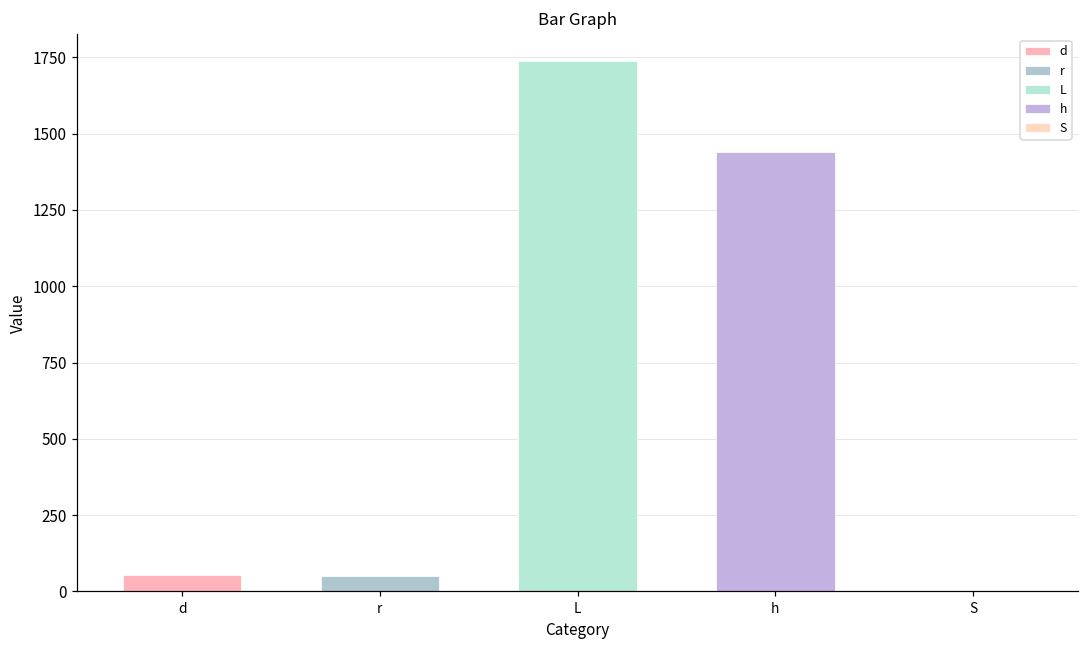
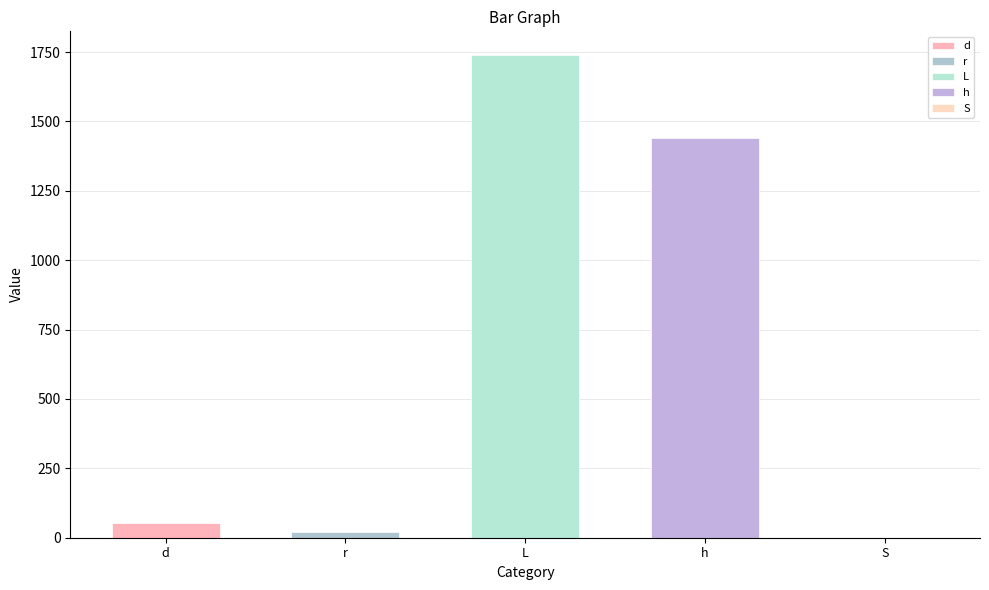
r: 50 -> 20
